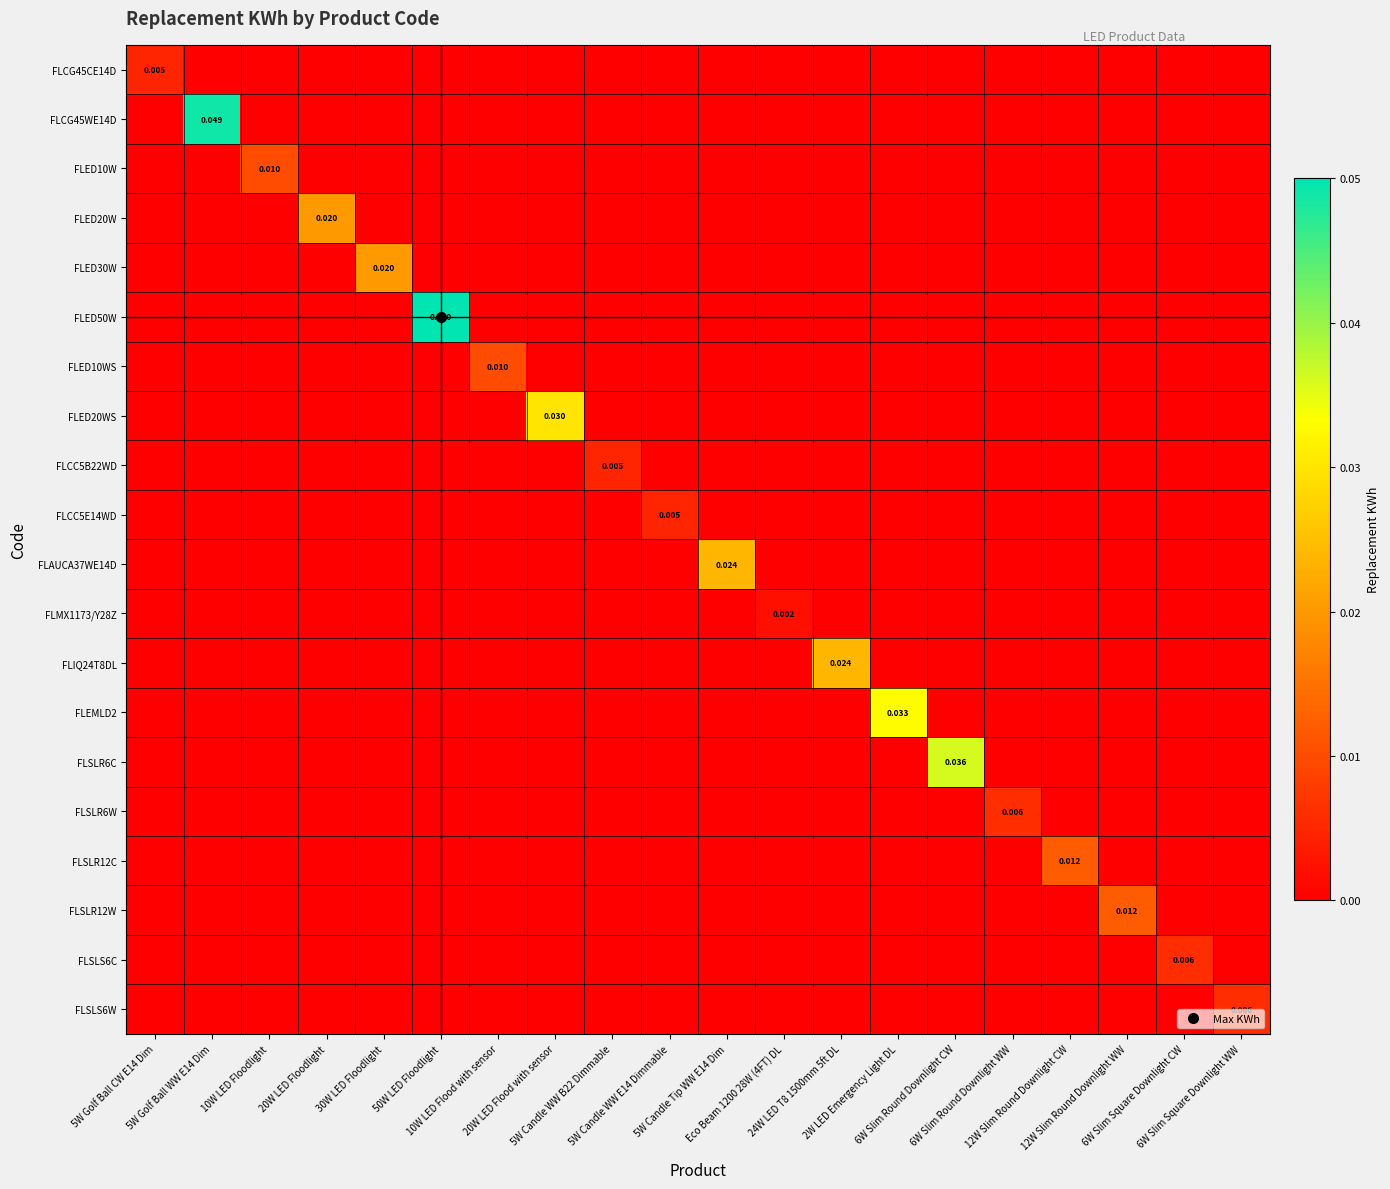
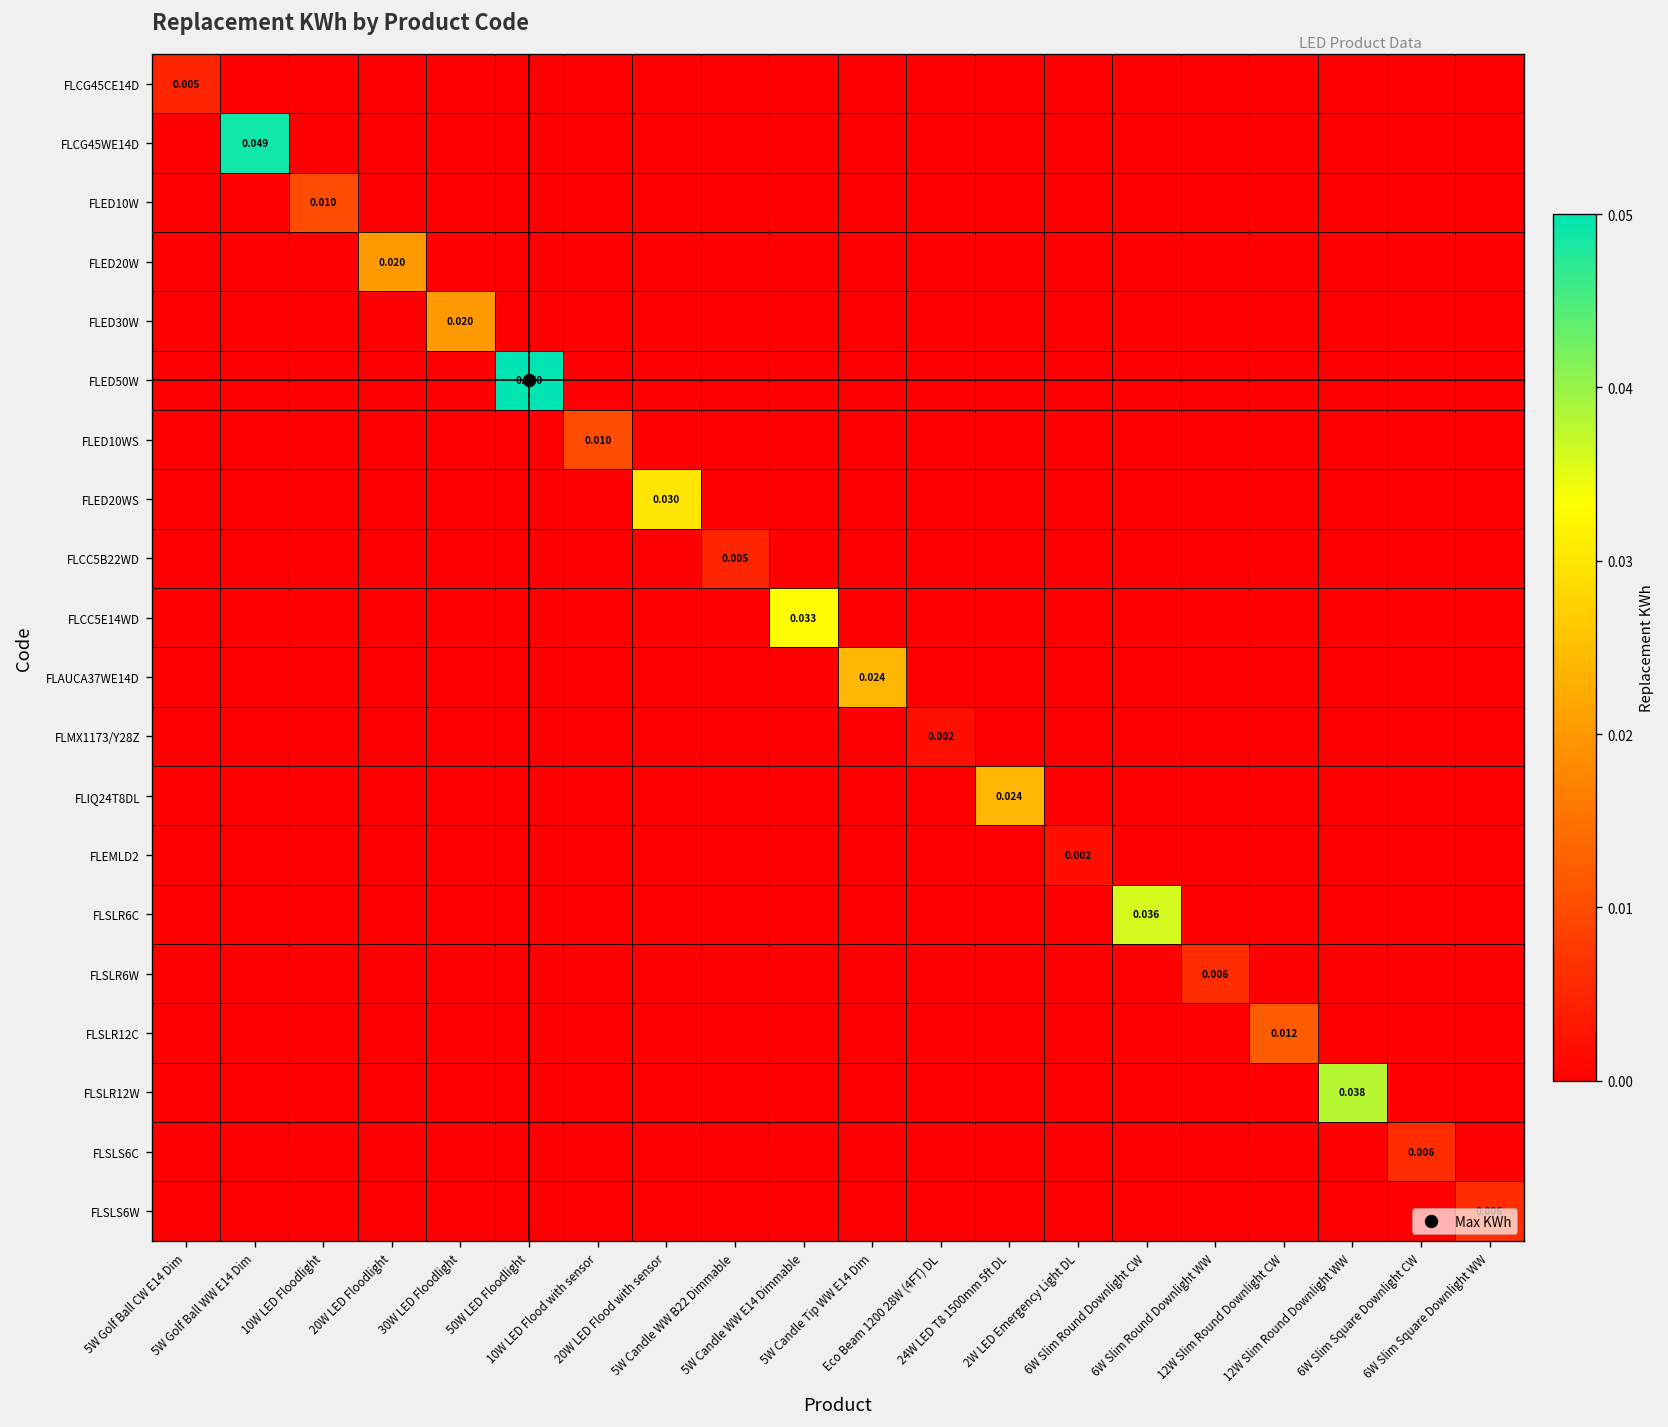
FLCC5E14WD, 5W Candle WW E14 Dimmable: 0.005 -> 0.033
FLEMLD2, 2W LED Emergency Light DL: 0.033 -> 0.002
FLSLR12W, 12W Slim Round Downlight WW: 0.012 -> 0.038
